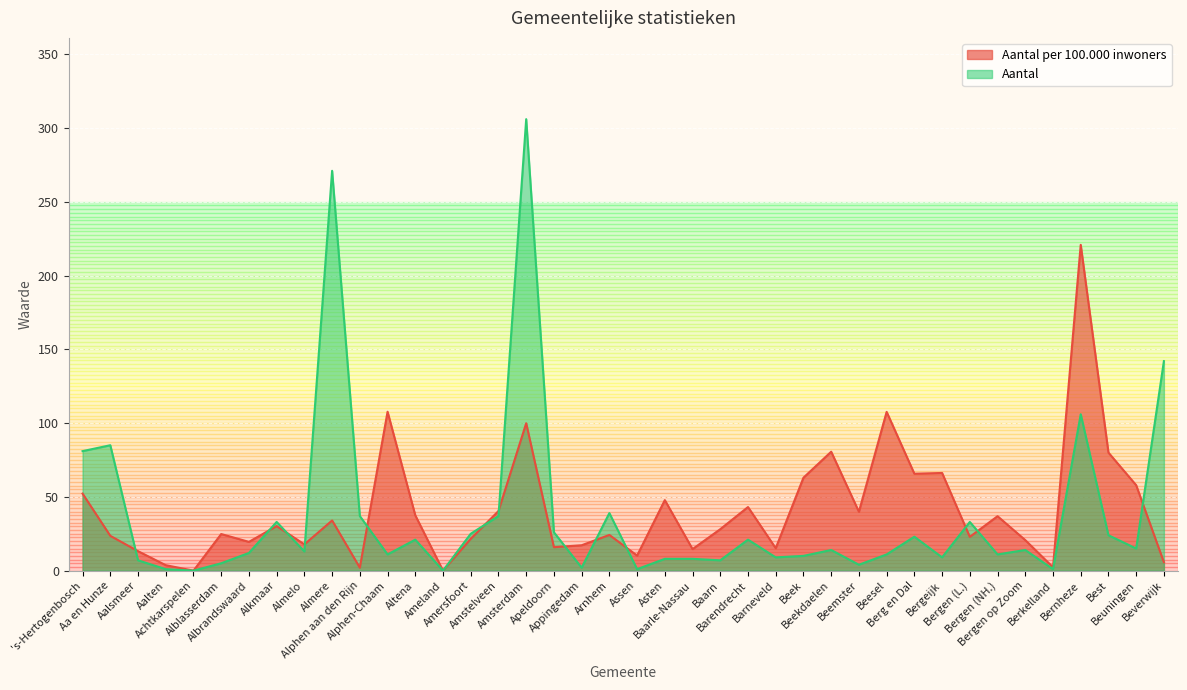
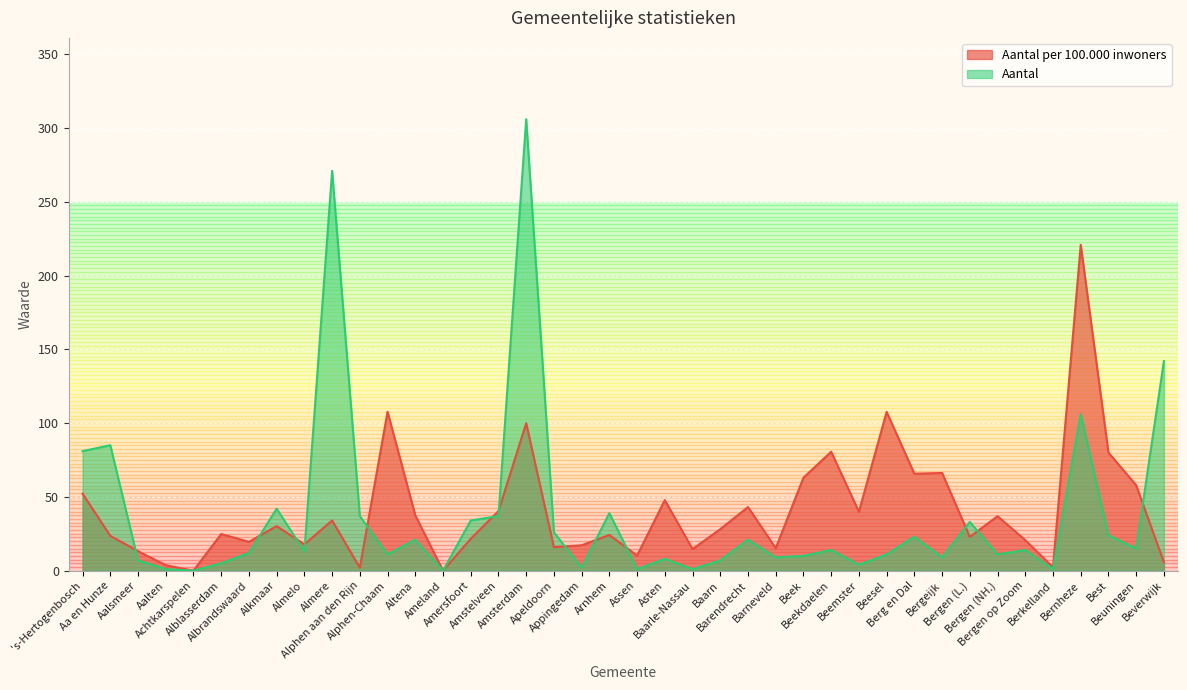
Aantal, Alkmaar: 33 -> 42
Aantal, Amersfoort: 25 -> 34
Aantal, Baarle-Nassau: 8 -> 1
